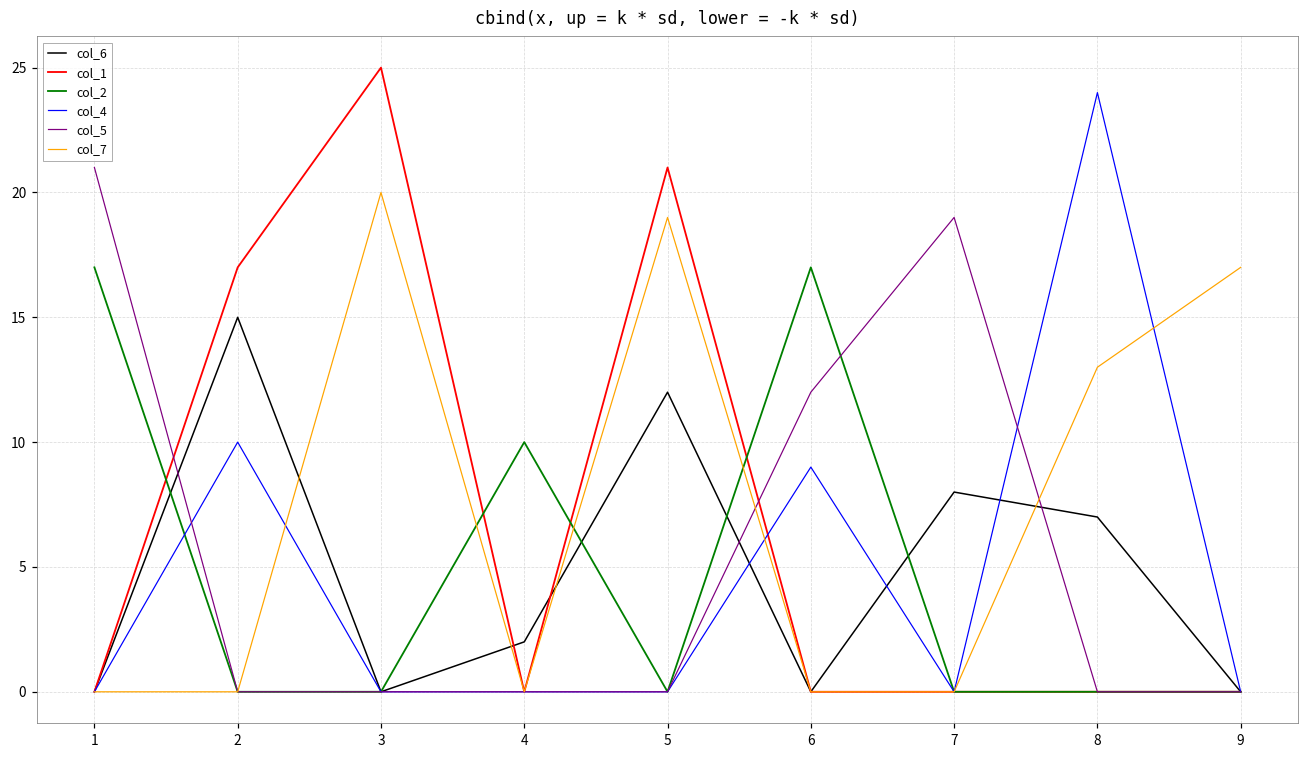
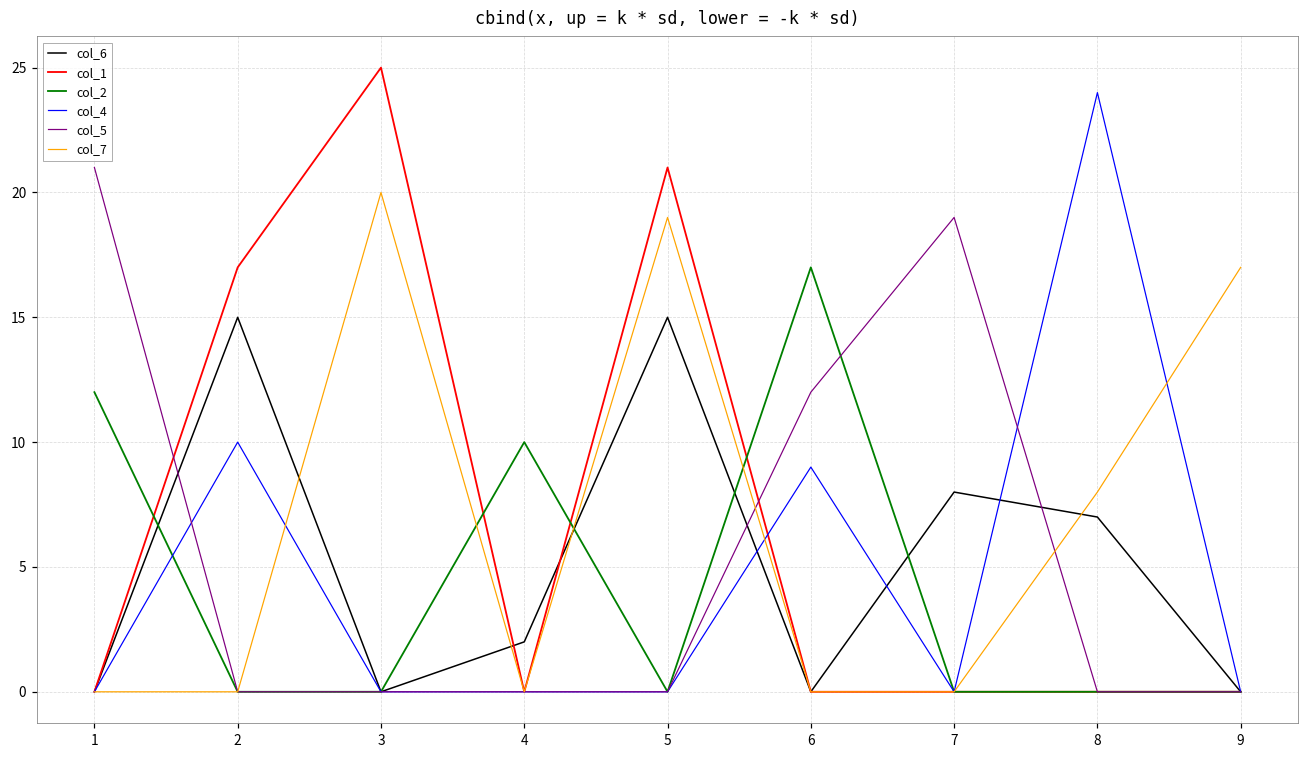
col_2, 1: 17 -> 12
col_6, 5: 12 -> 15
col_7, 8: 13 -> 8
